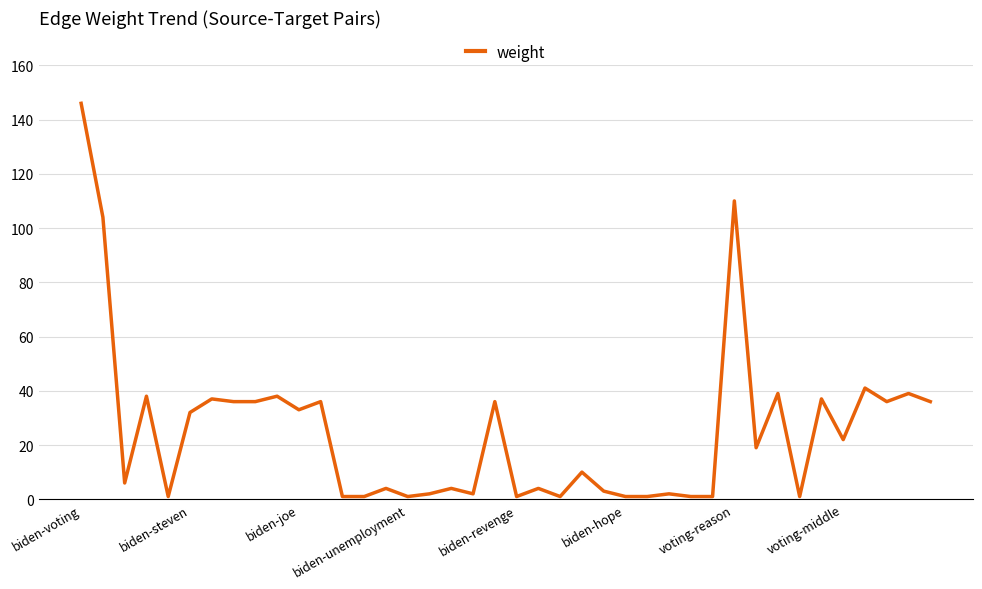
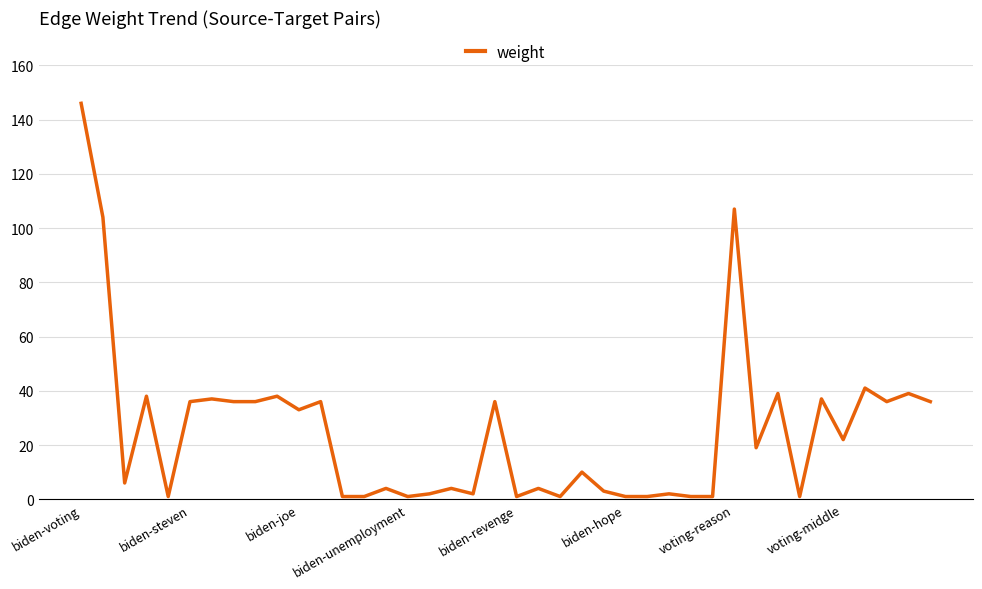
biden-steven: 32 -> 36
voting-reason: 110 -> 107
